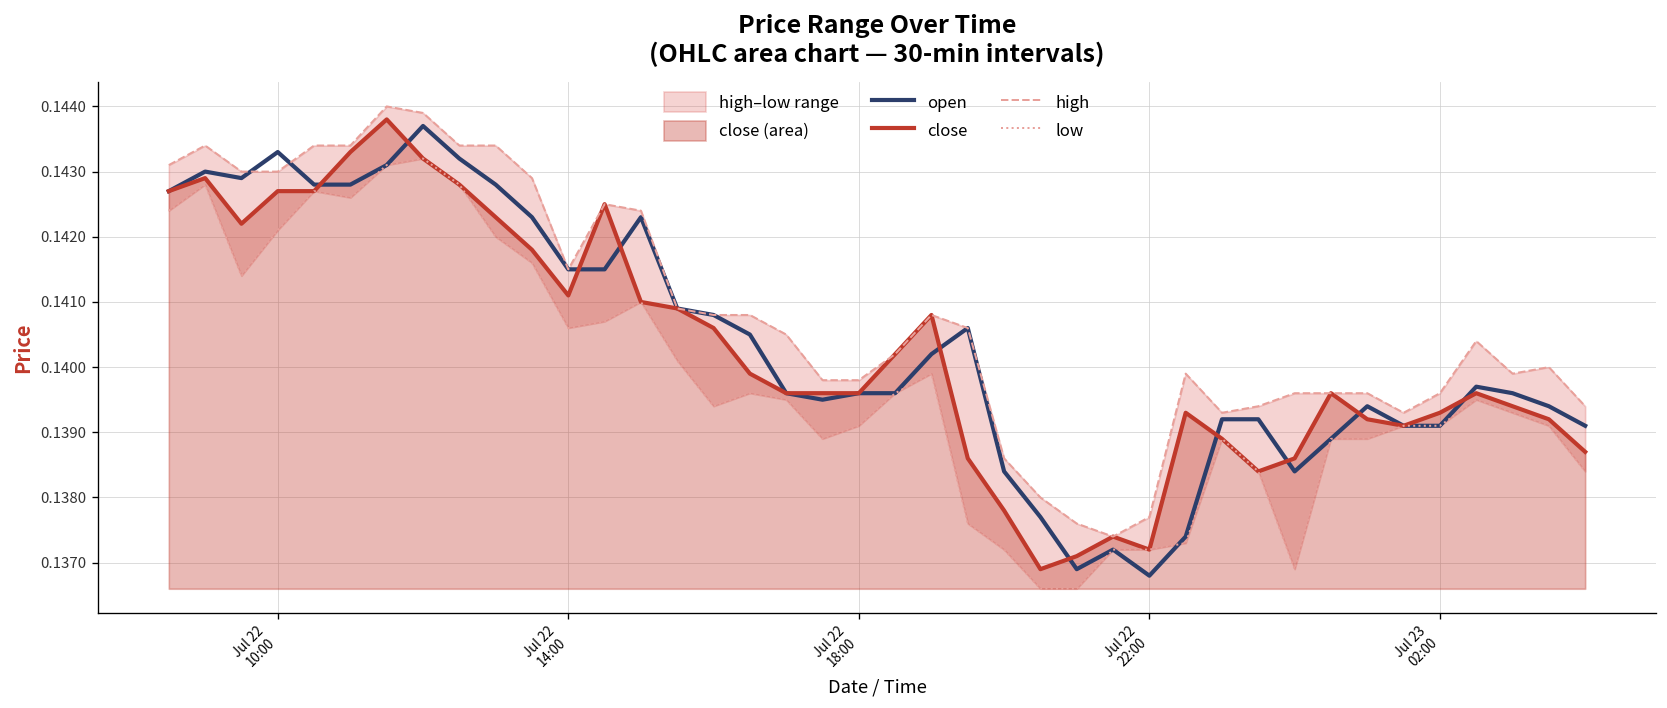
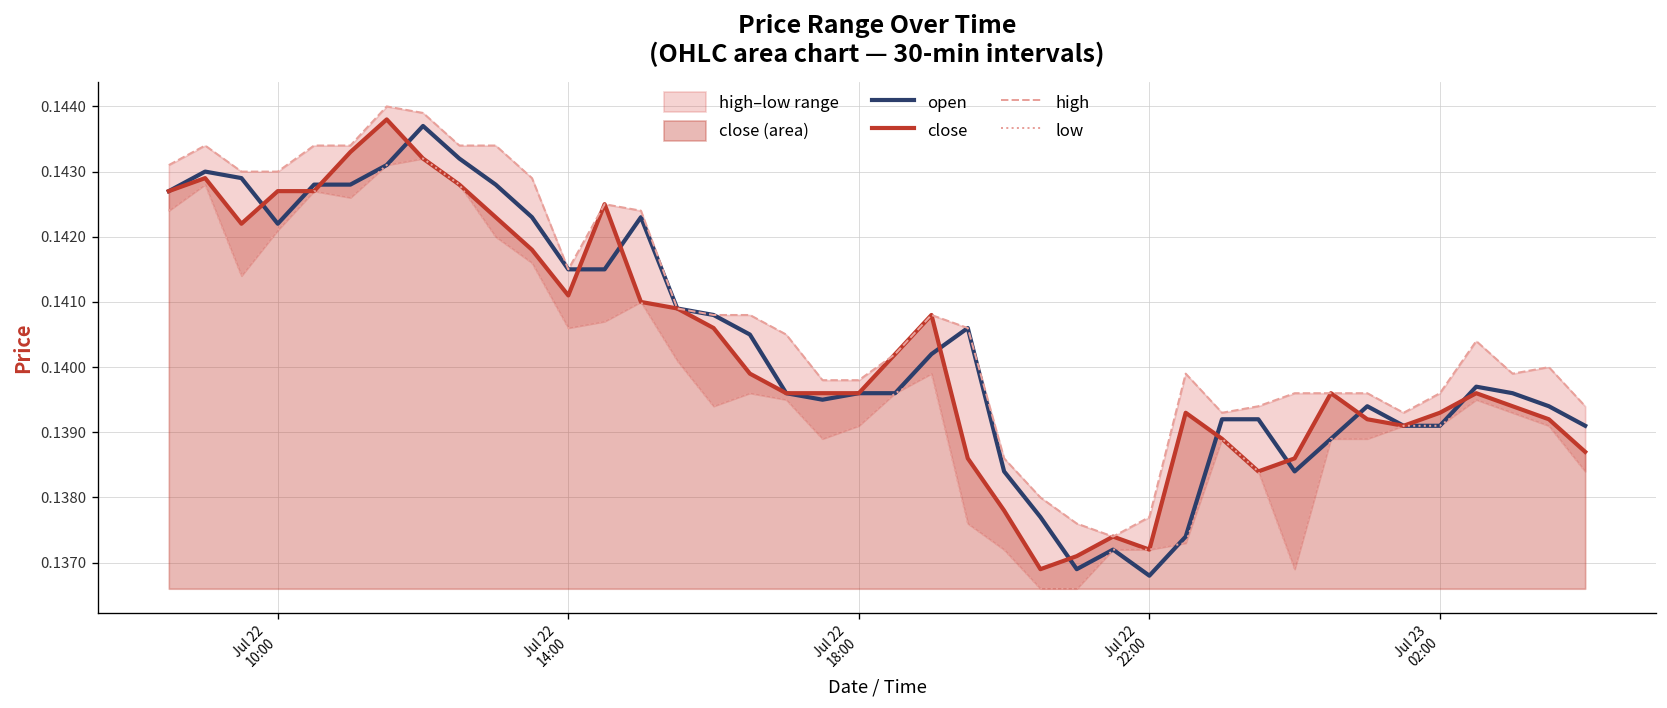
open, Jul 22 10:00: 0.1433 -> 0.1422
